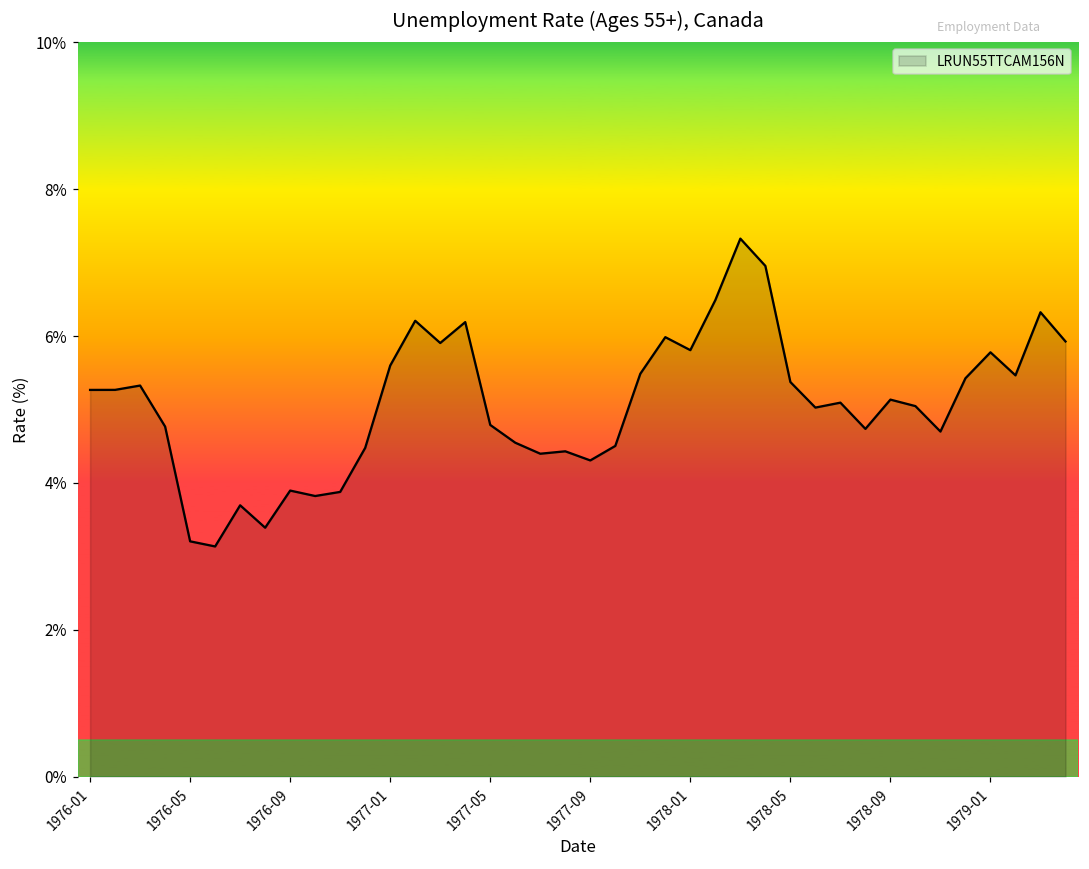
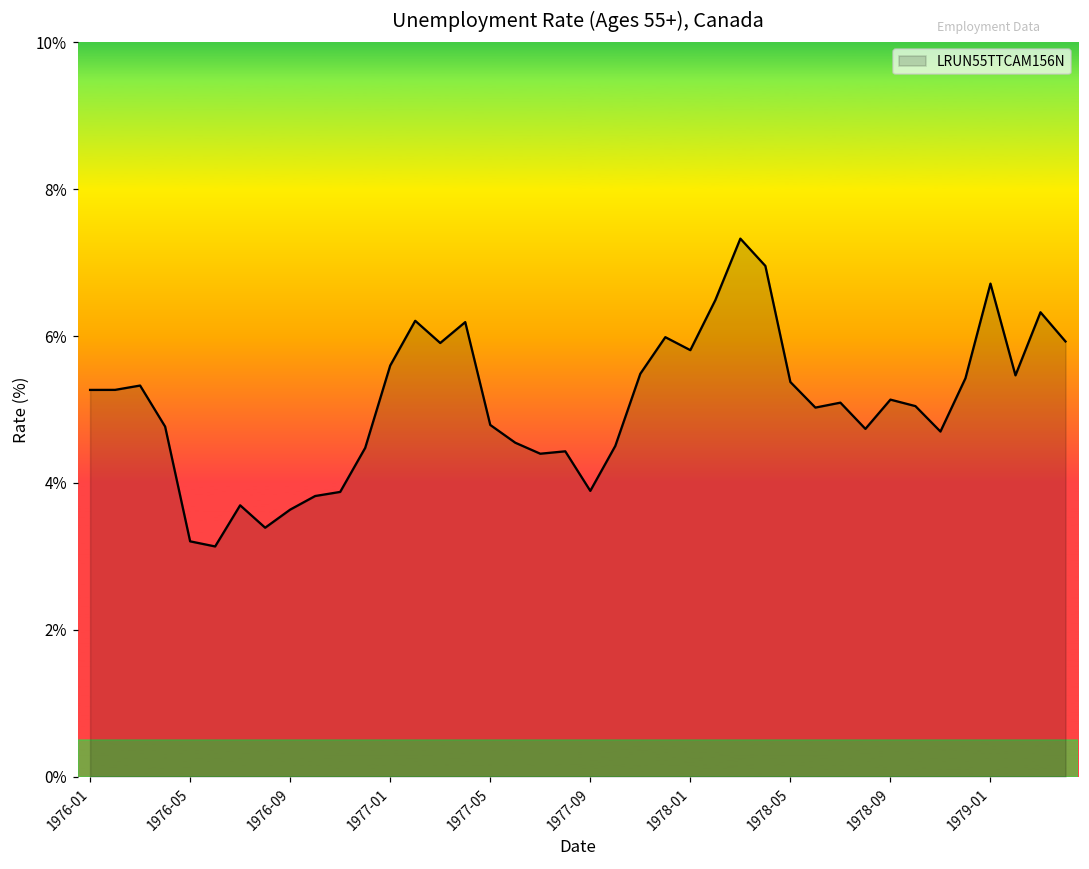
1976-09: 3.9% -> 3.6%
1977-09: 4.3% -> 3.9%
1979-01: 5.8% -> 6.7%
